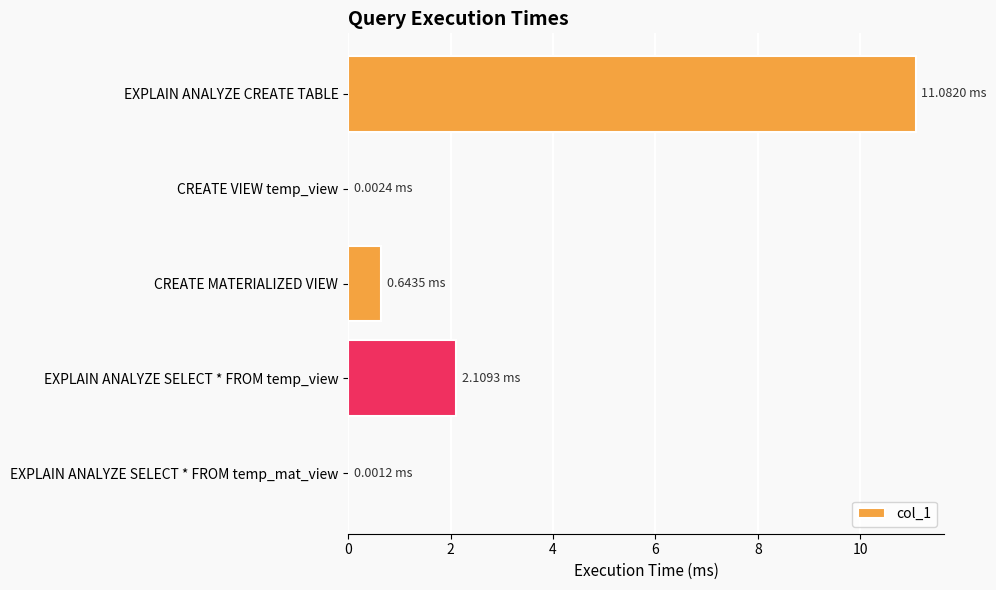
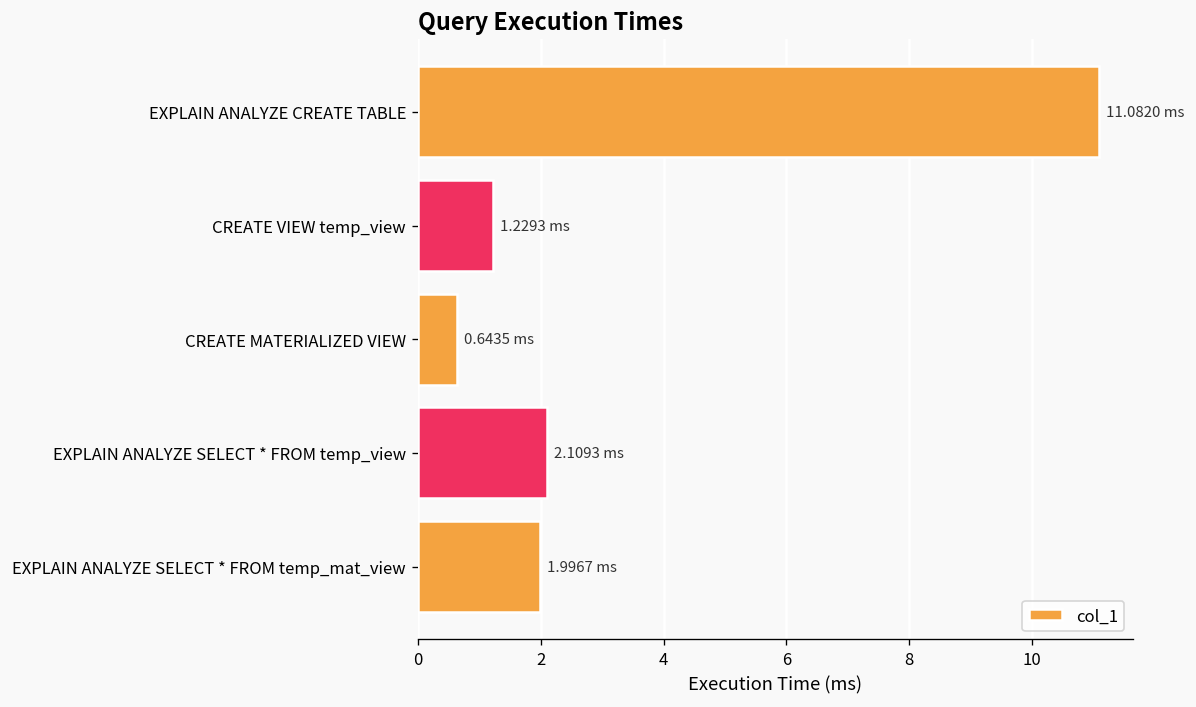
CREATE VIEW temp_view: 0.0024 -> 1.2293
EXPLAIN ANALYZE SELECT * FROM temp_mat_view: 0.0012 -> 1.9967
